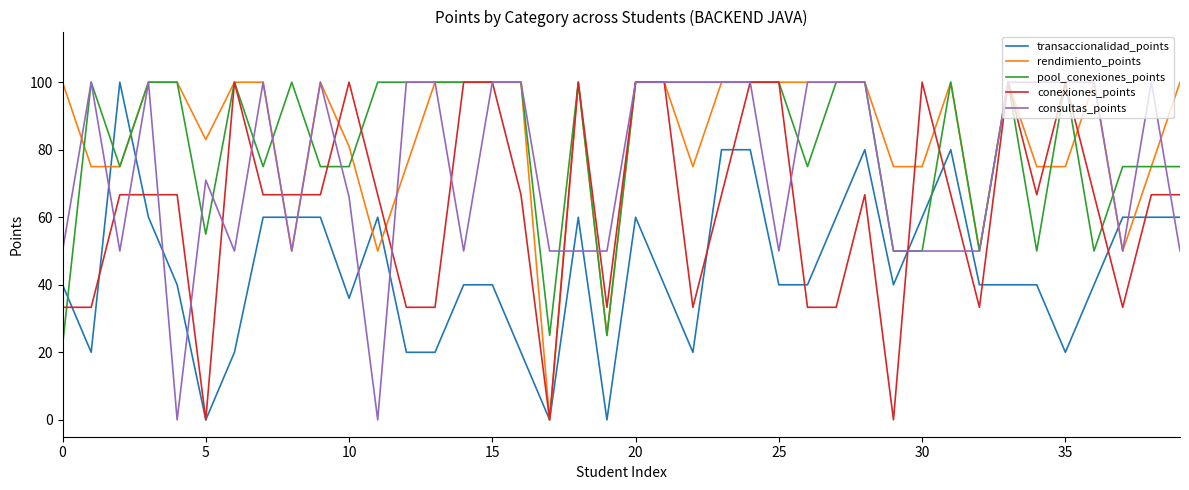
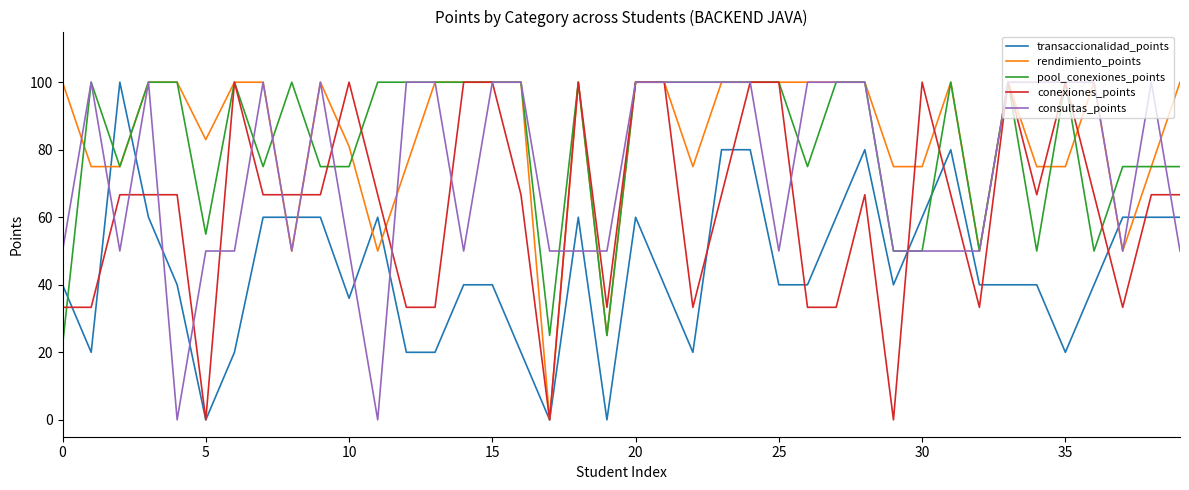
consultas_points, 5: 71 -> 50
consultas_points, 10: 66 -> 50
